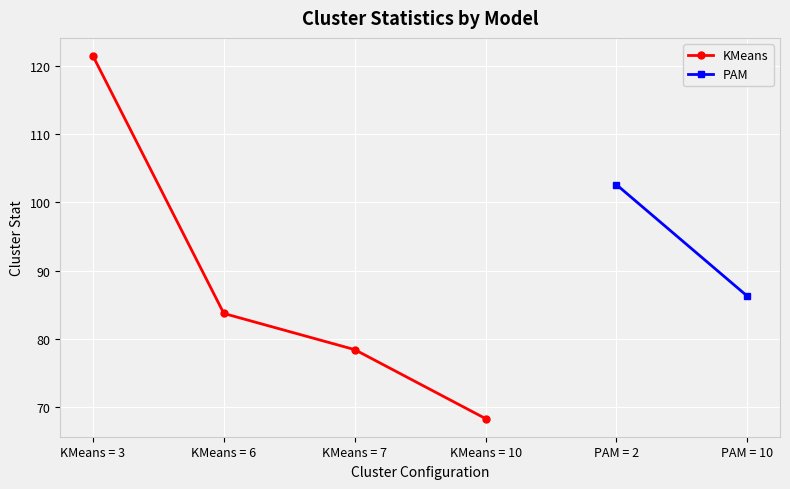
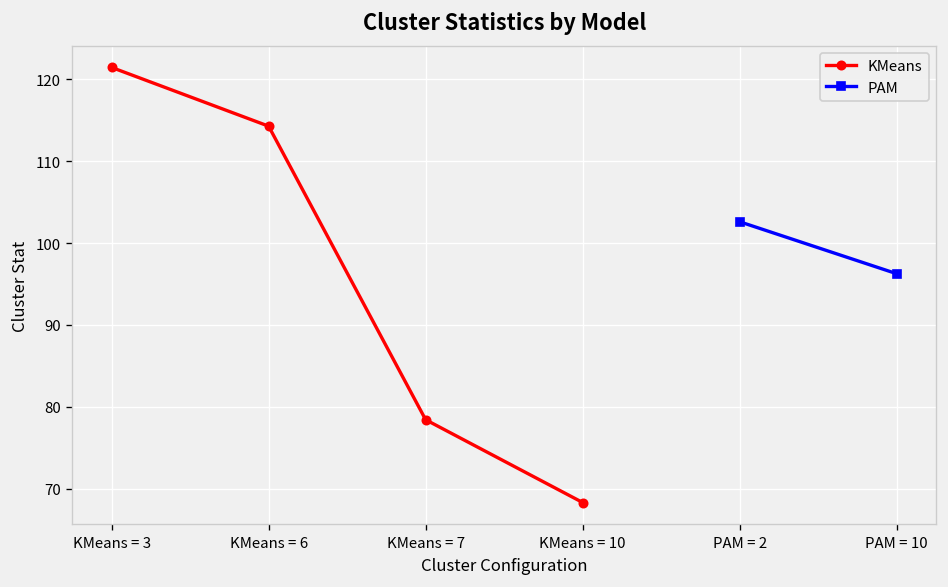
KMeans, KMeans = 6: 84 -> 114
PAM, PAM = 10: 86 -> 96
